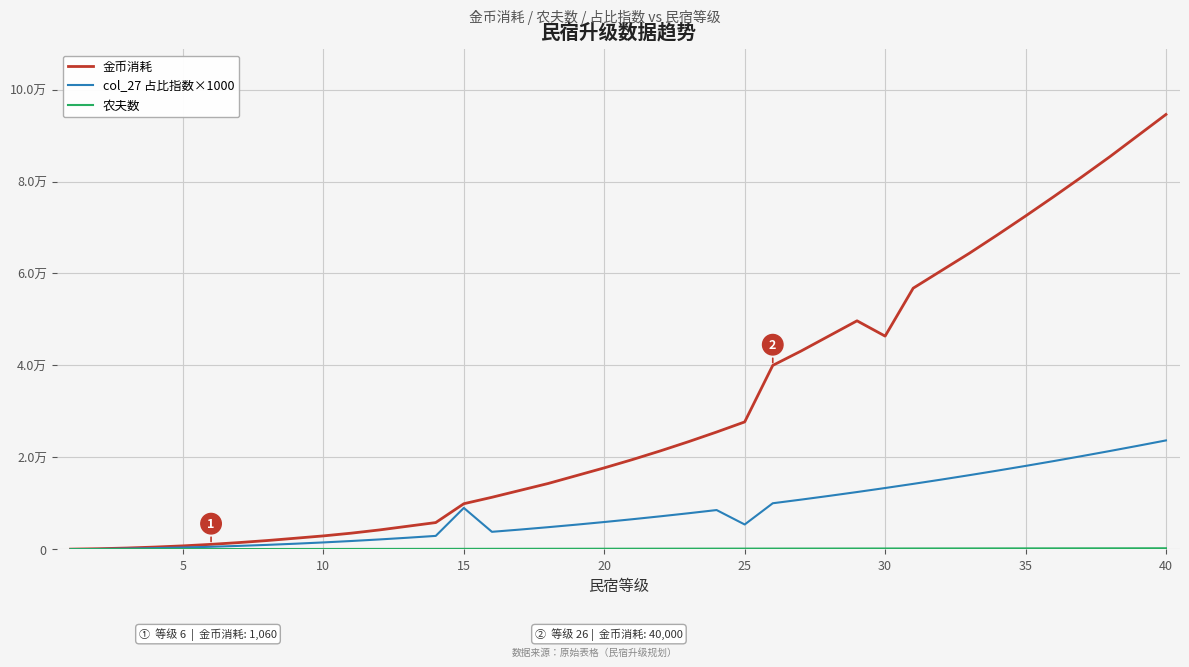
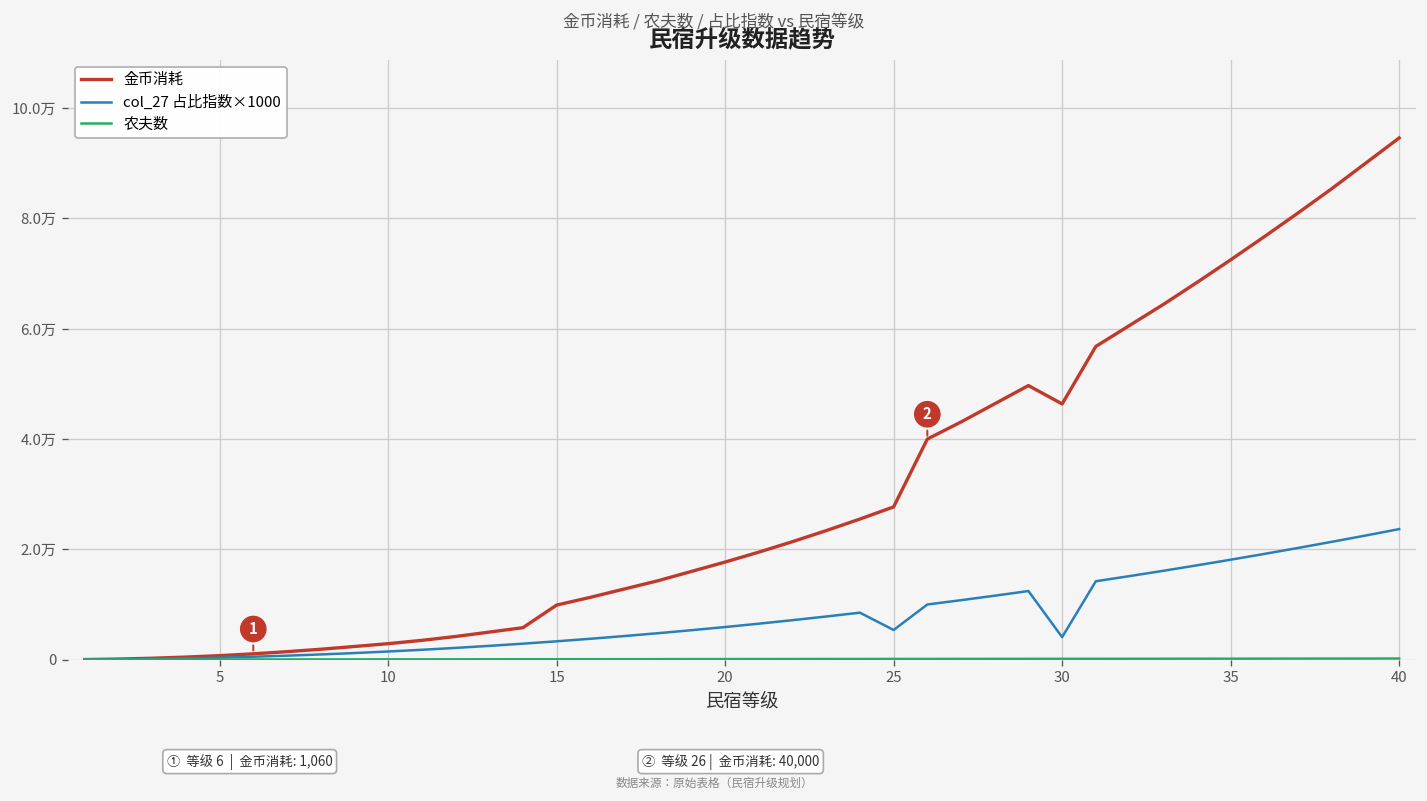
col_27 占比指数×1000, 15: 0.9万 -> 0.3万
col_27 占比指数×1000, 30: 1.3万 -> 0.4万
